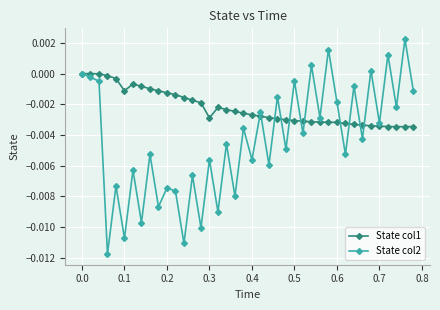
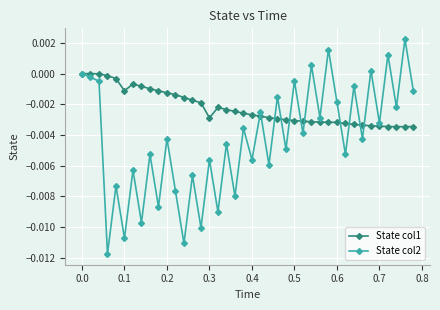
State col2, 0.2: -0.0074 -> -0.0042
